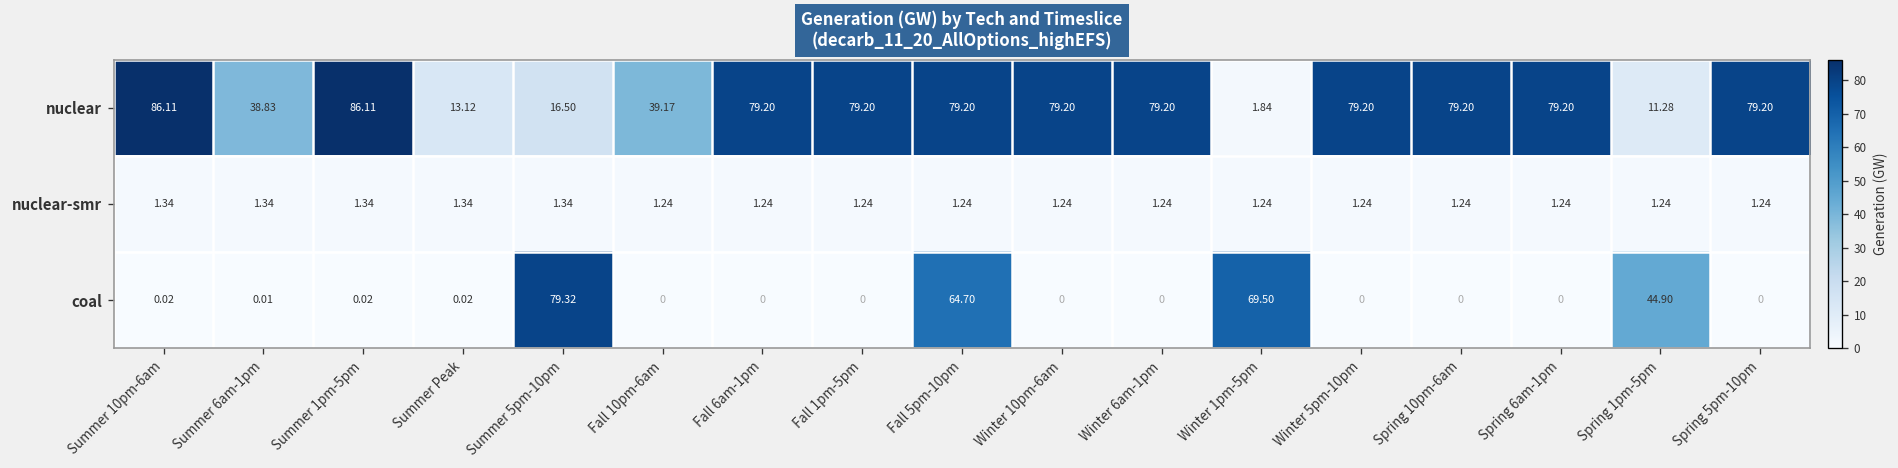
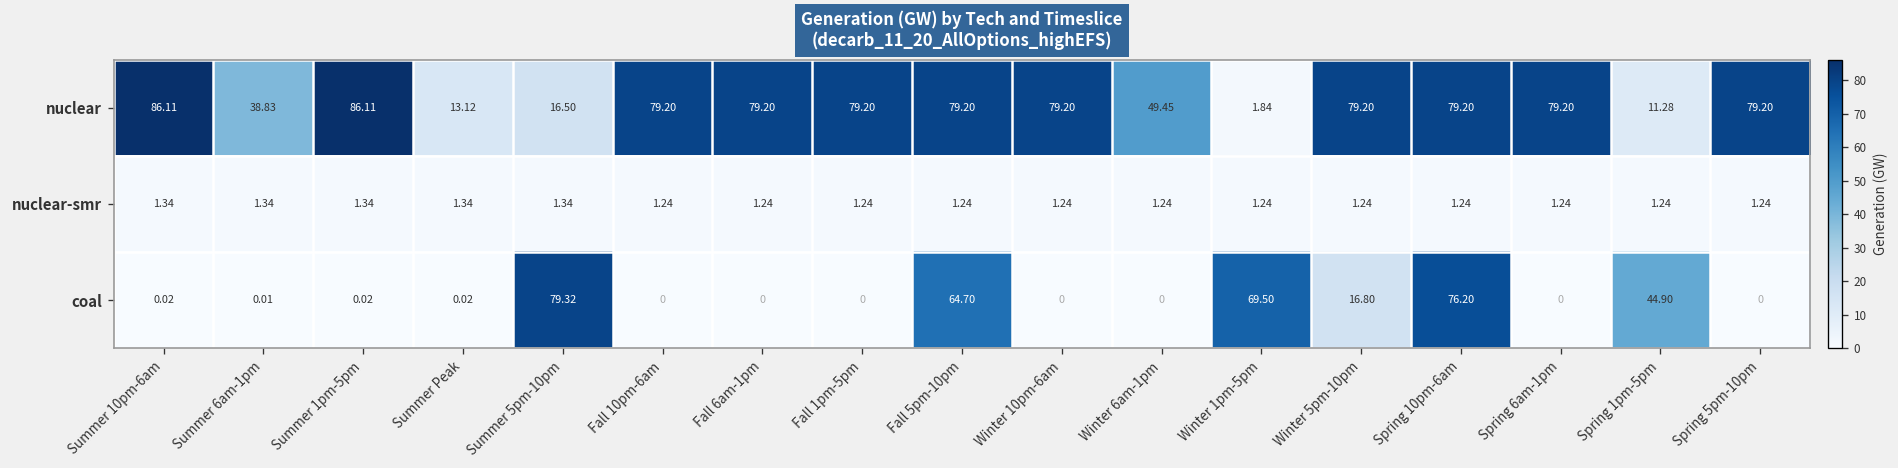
nuclear, Fall 10pm-6am: 39.17 -> 79.20
nuclear, Winter 6am-1pm: 79.20 -> 49.45
coal, Winter 5pm-10pm: 0 -> 16.80
coal, Spring 10pm-6am: 0 -> 76.20
